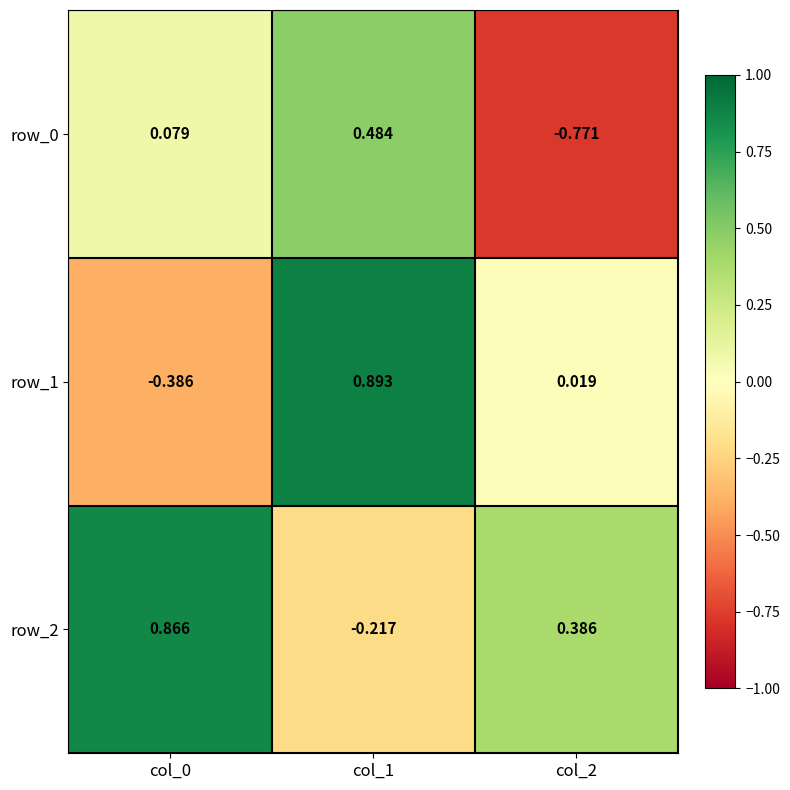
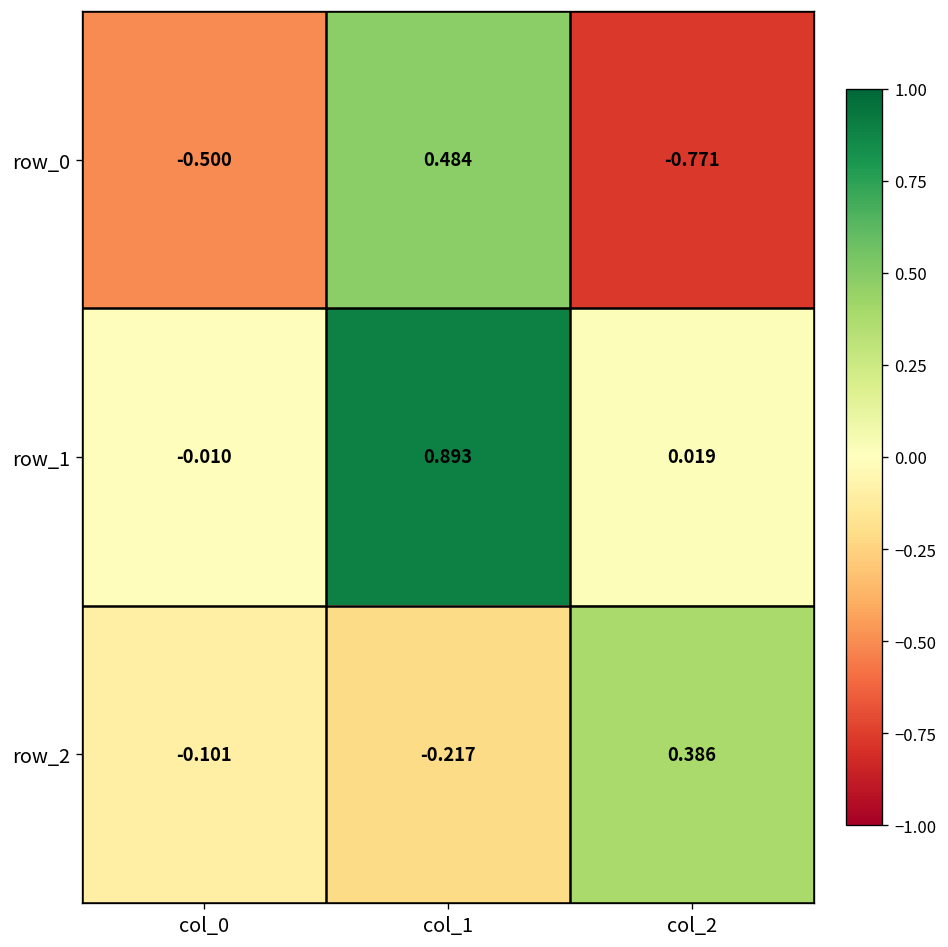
row_0, col_0: 0.079 -> -0.500
row_1, col_0: -0.386 -> -0.010
row_2, col_0: 0.866 -> -0.101
